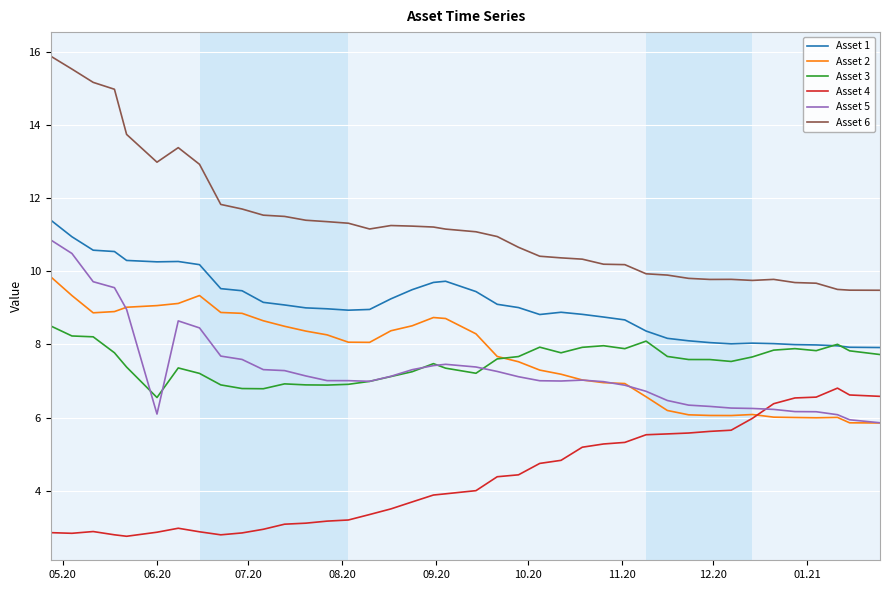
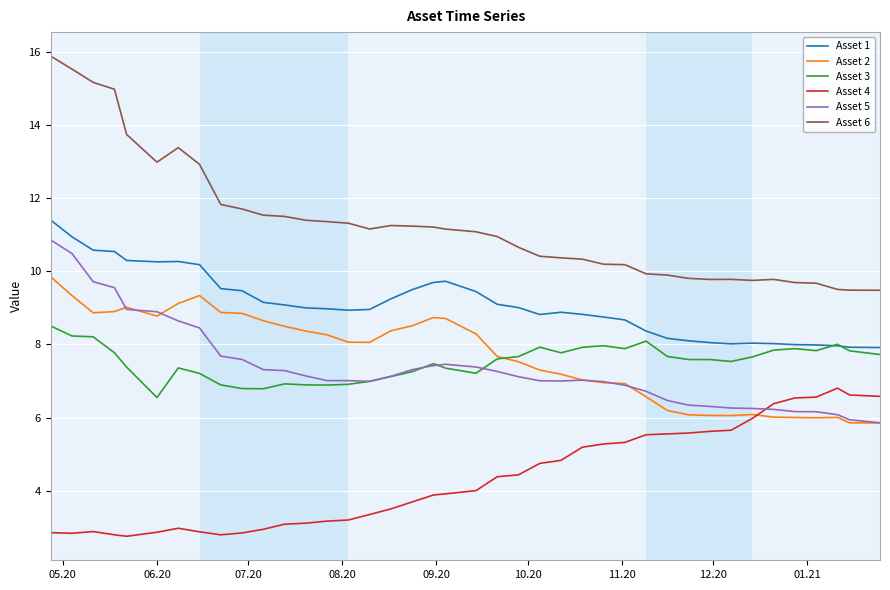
Asset 2, 06.20: 9.1 -> 8.8
Asset 5, 06.20: 6.1 -> 8.9
